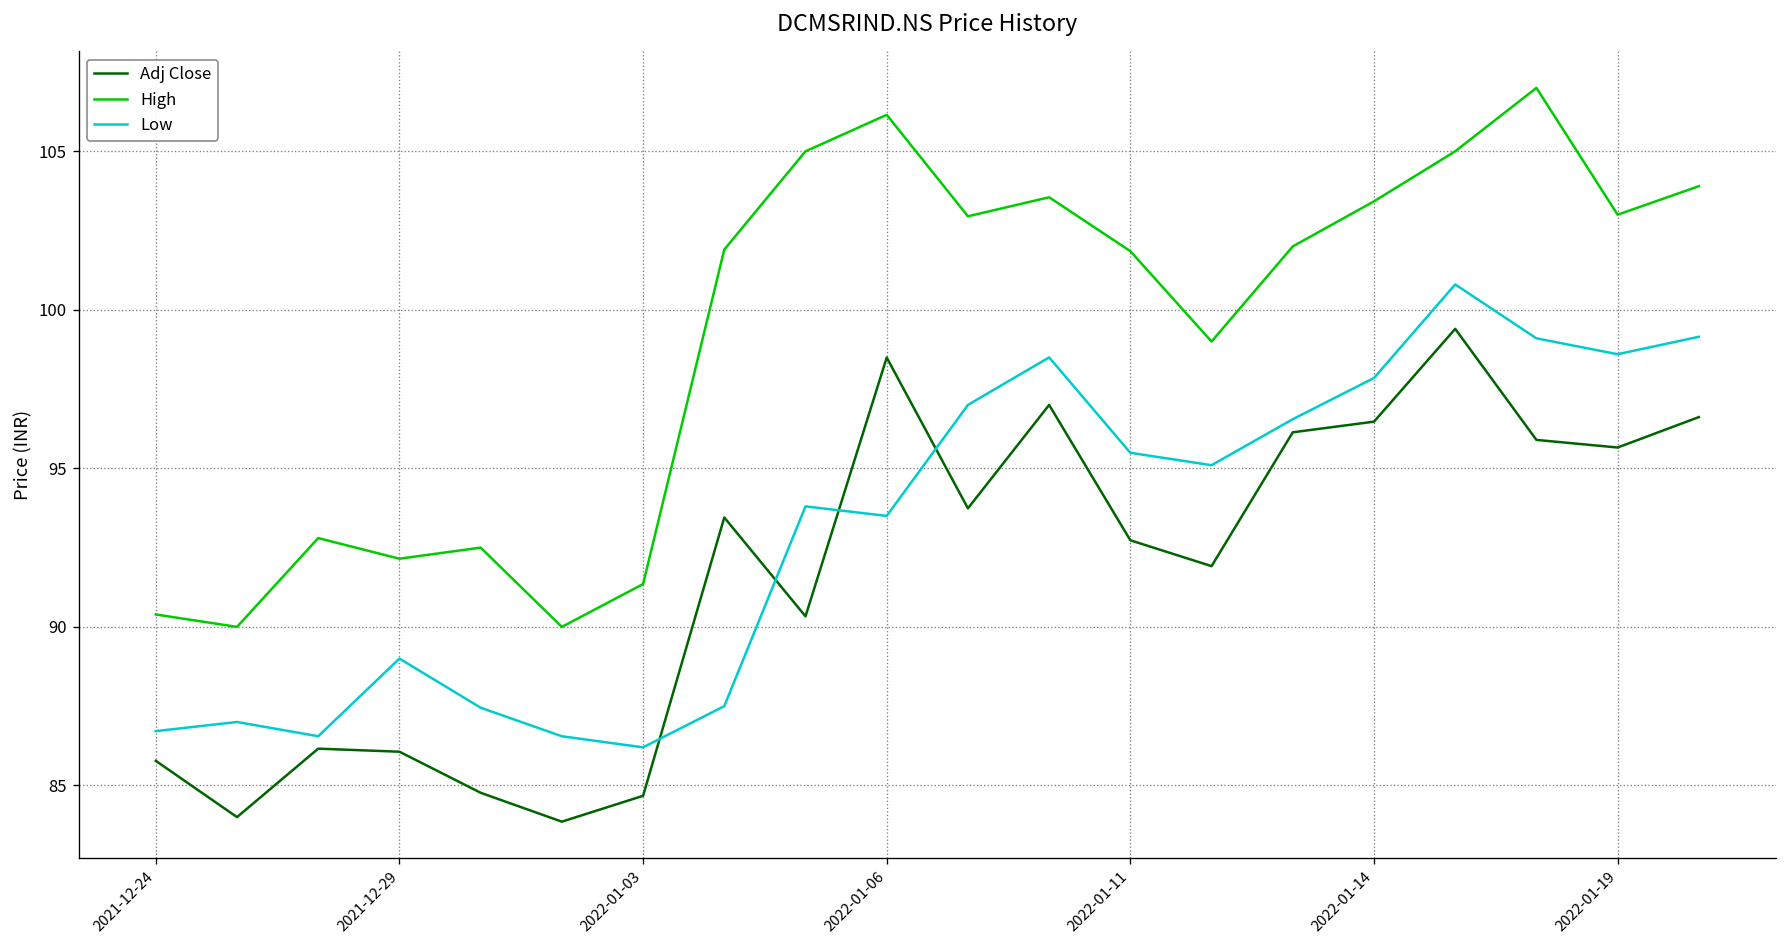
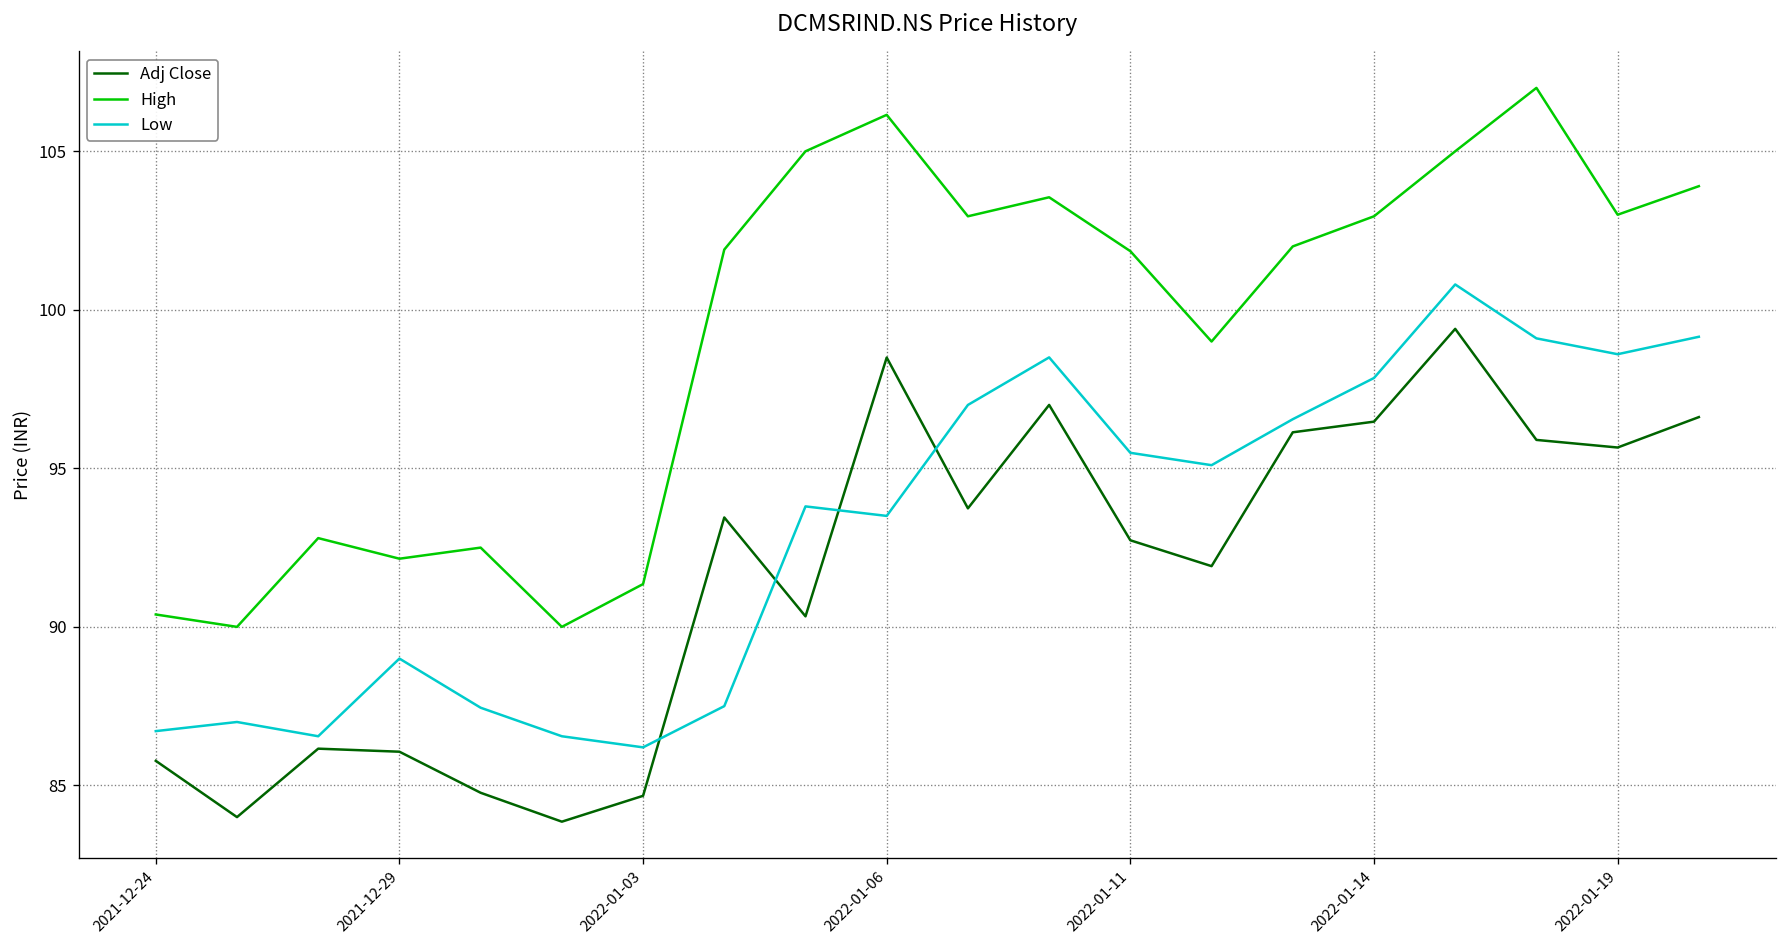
High, 2022-01-14: 103.4 -> 102.9
